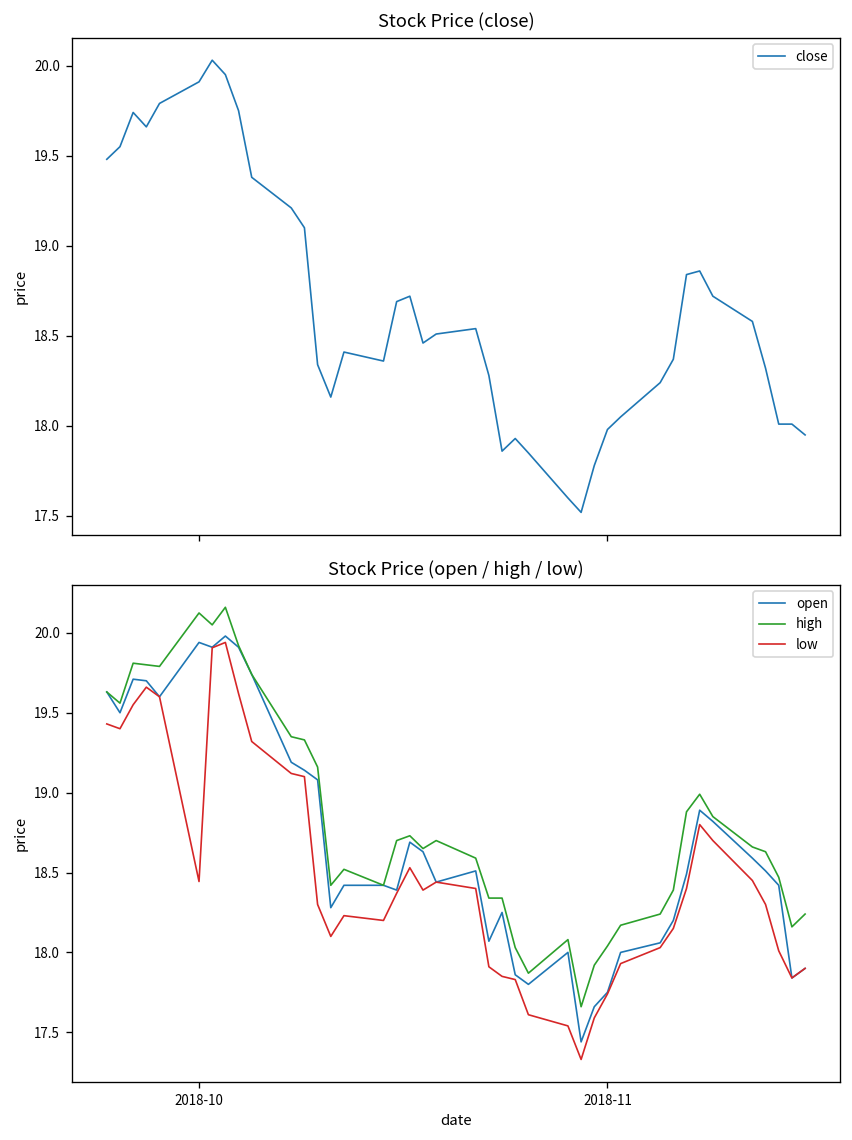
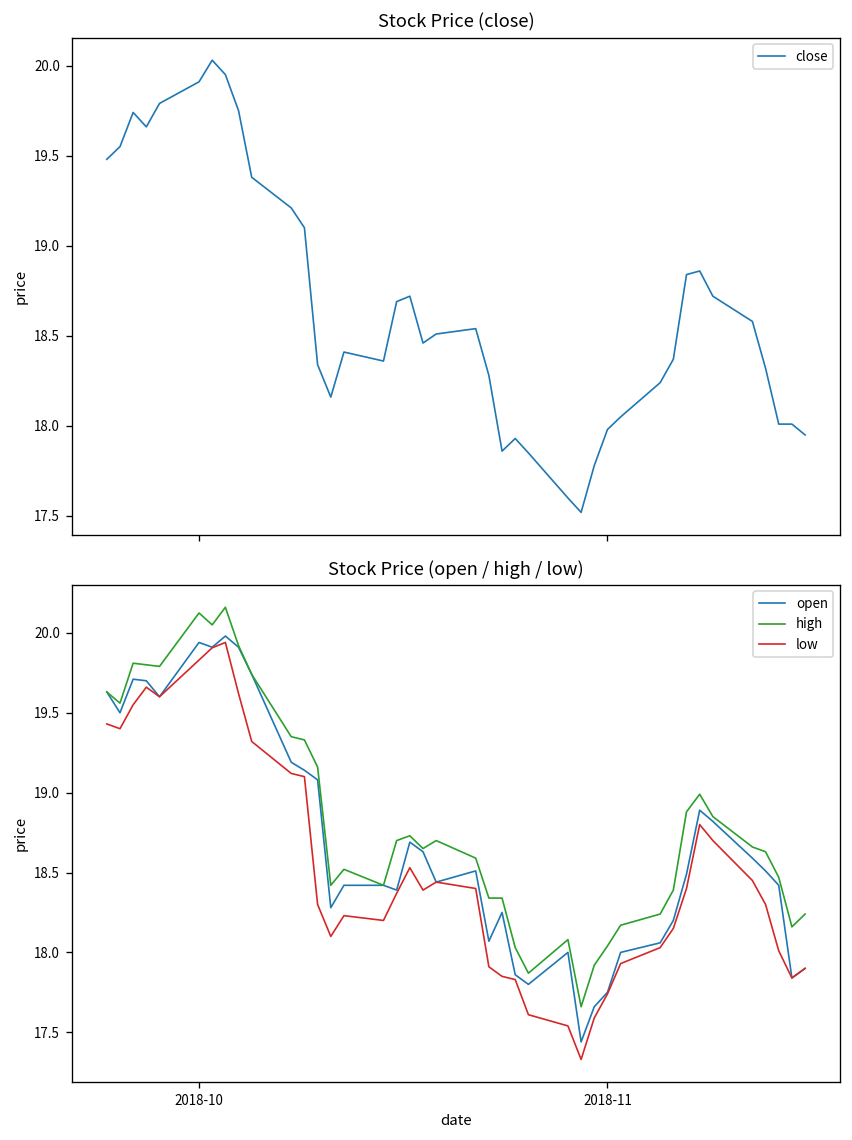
Stock Price (open / high / low), low, 2018-10: 18.44 -> 19.83
